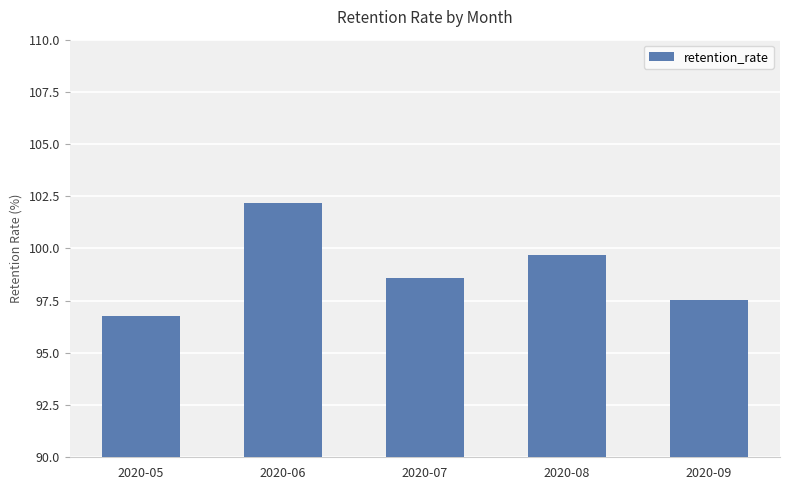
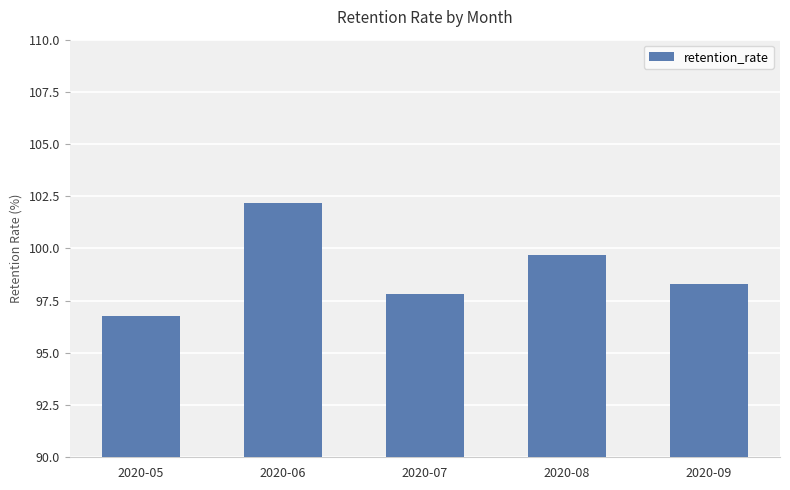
2020-07: 98.6 -> 97.8
2020-09: 97.5 -> 98.3
